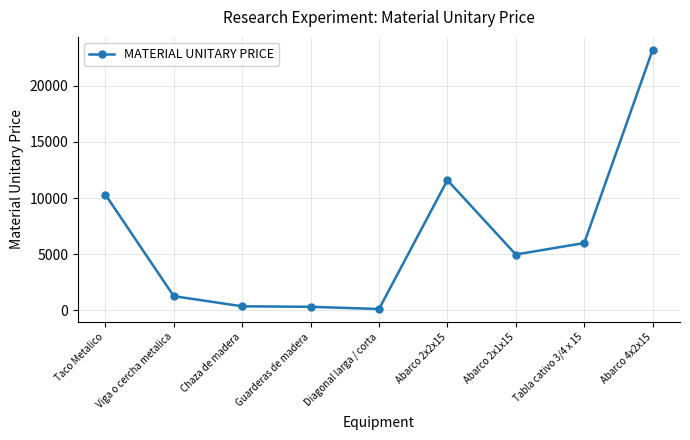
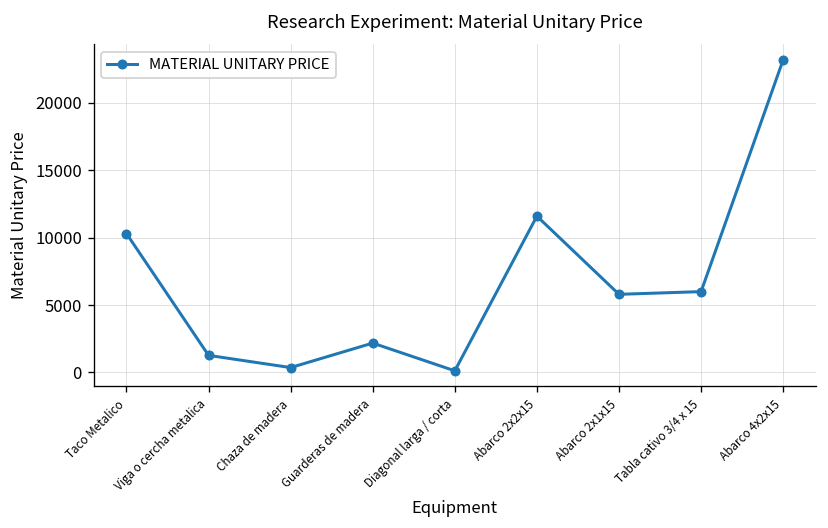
Guarderas de madera: 300 -> 2200
Abarco 2x1x15: 5000 -> 5800
